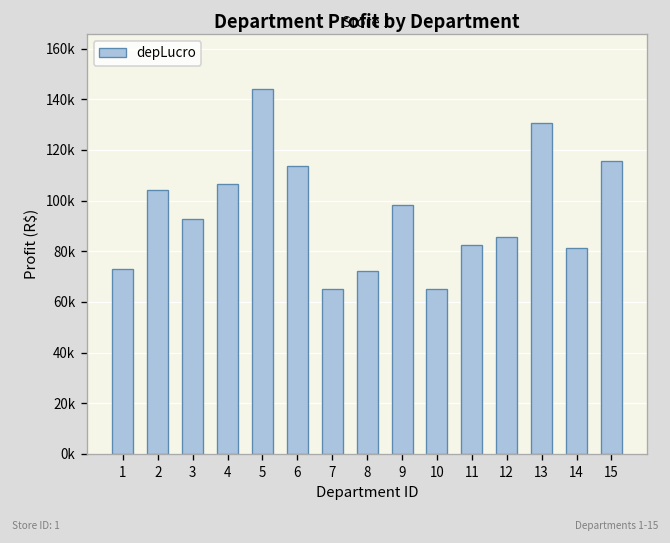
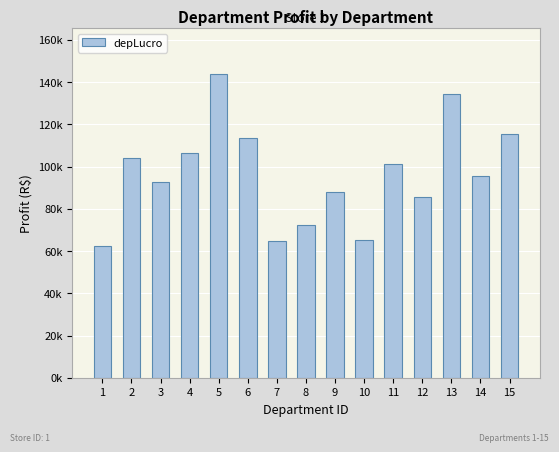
1: 73000 -> 63000
9: 98000 -> 88000
11: 83000 -> 101000
13: 131000 -> 134000
14: 81000 -> 96000
